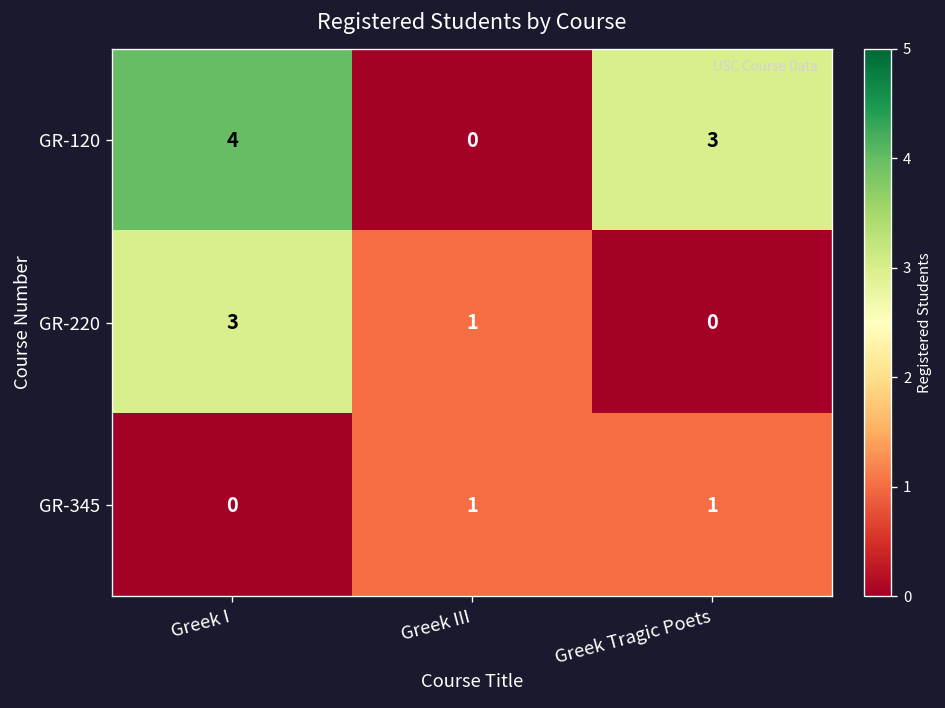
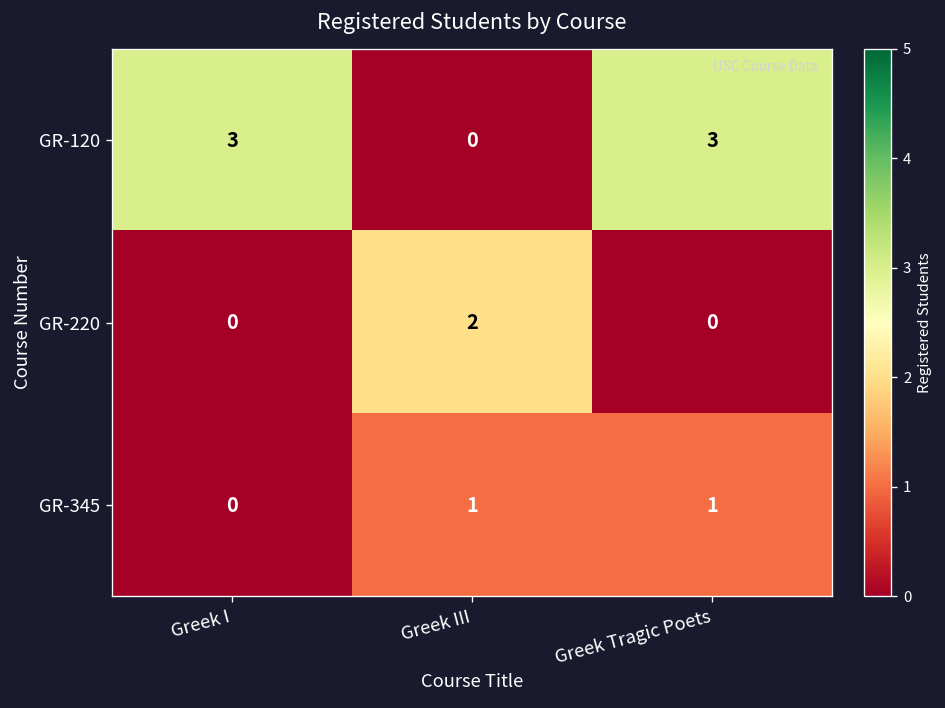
GR-120, Greek I: 4 -> 3
GR-220, Greek I: 3 -> 0
GR-220, Greek III: 1 -> 2
